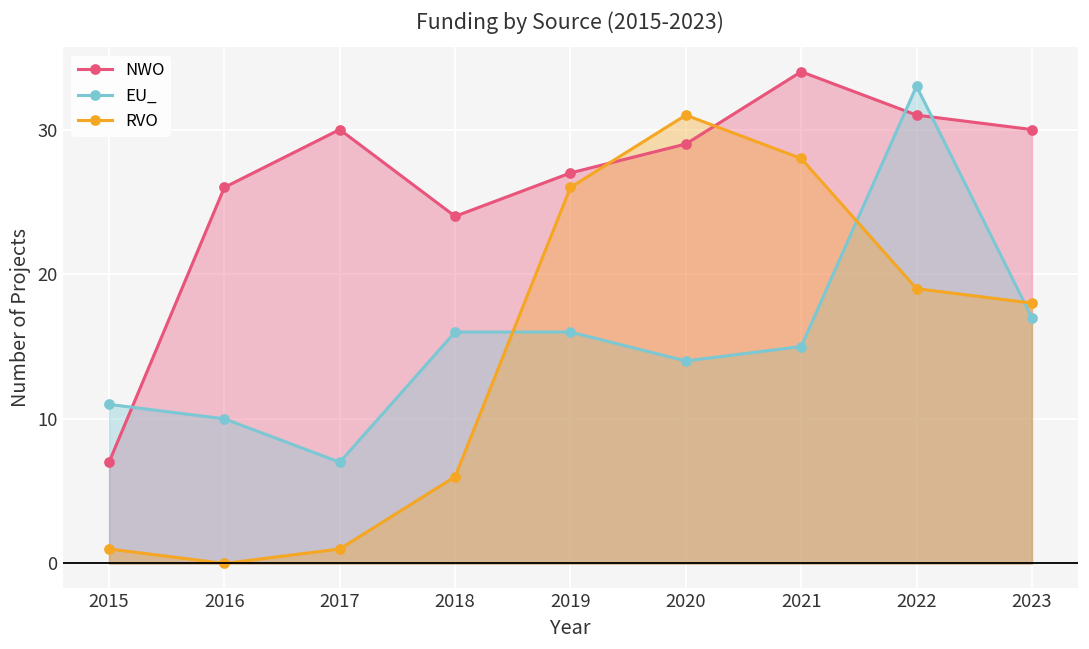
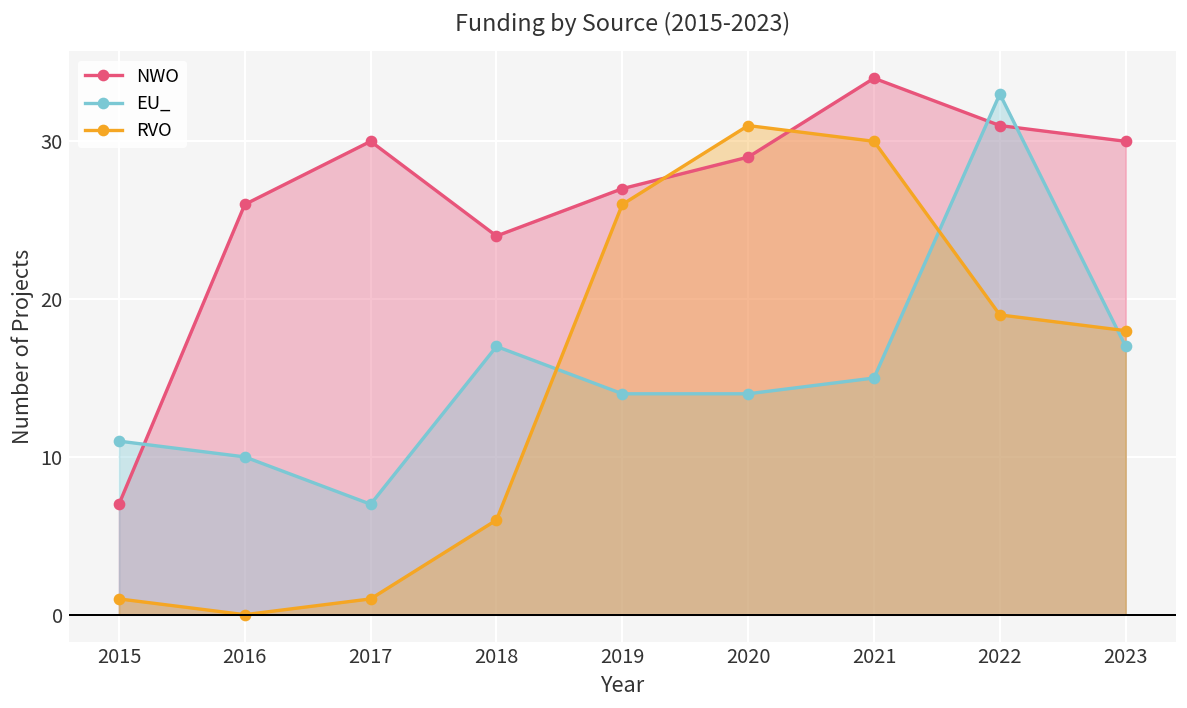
EU_, 2018: 16 -> 17
EU_, 2019: 16 -> 14
RVO, 2021: 28 -> 30
